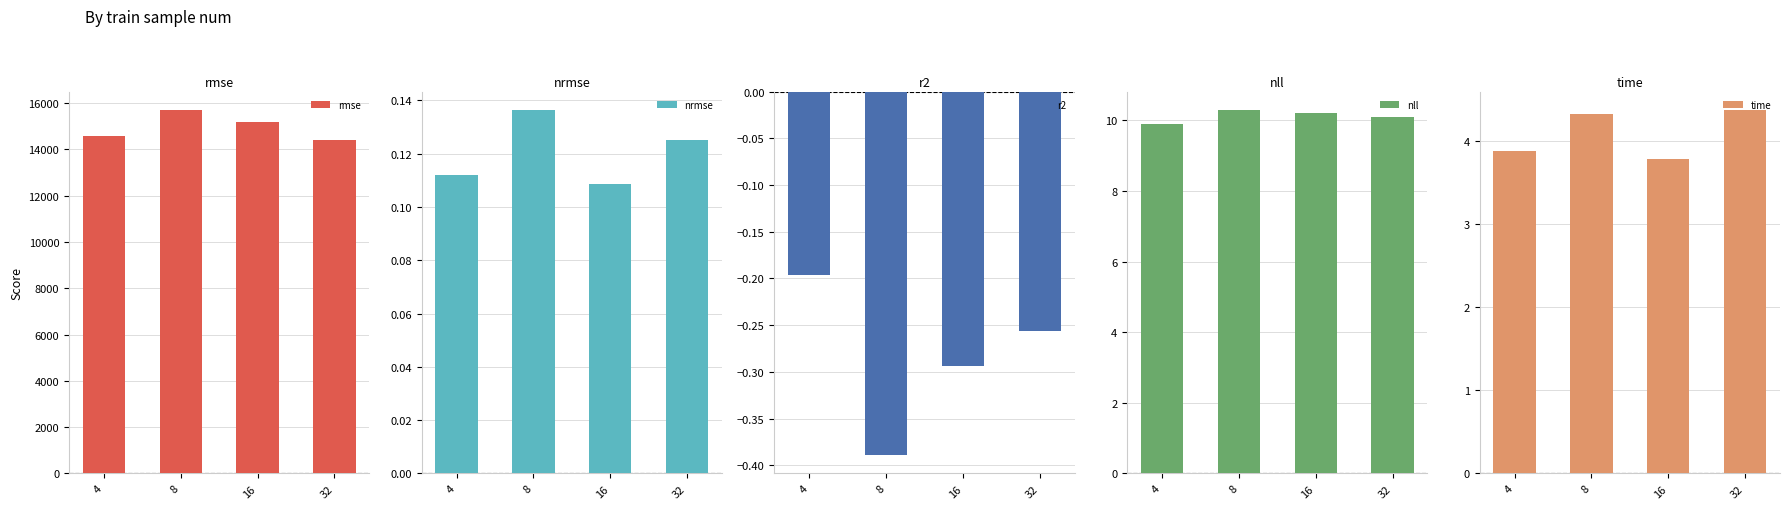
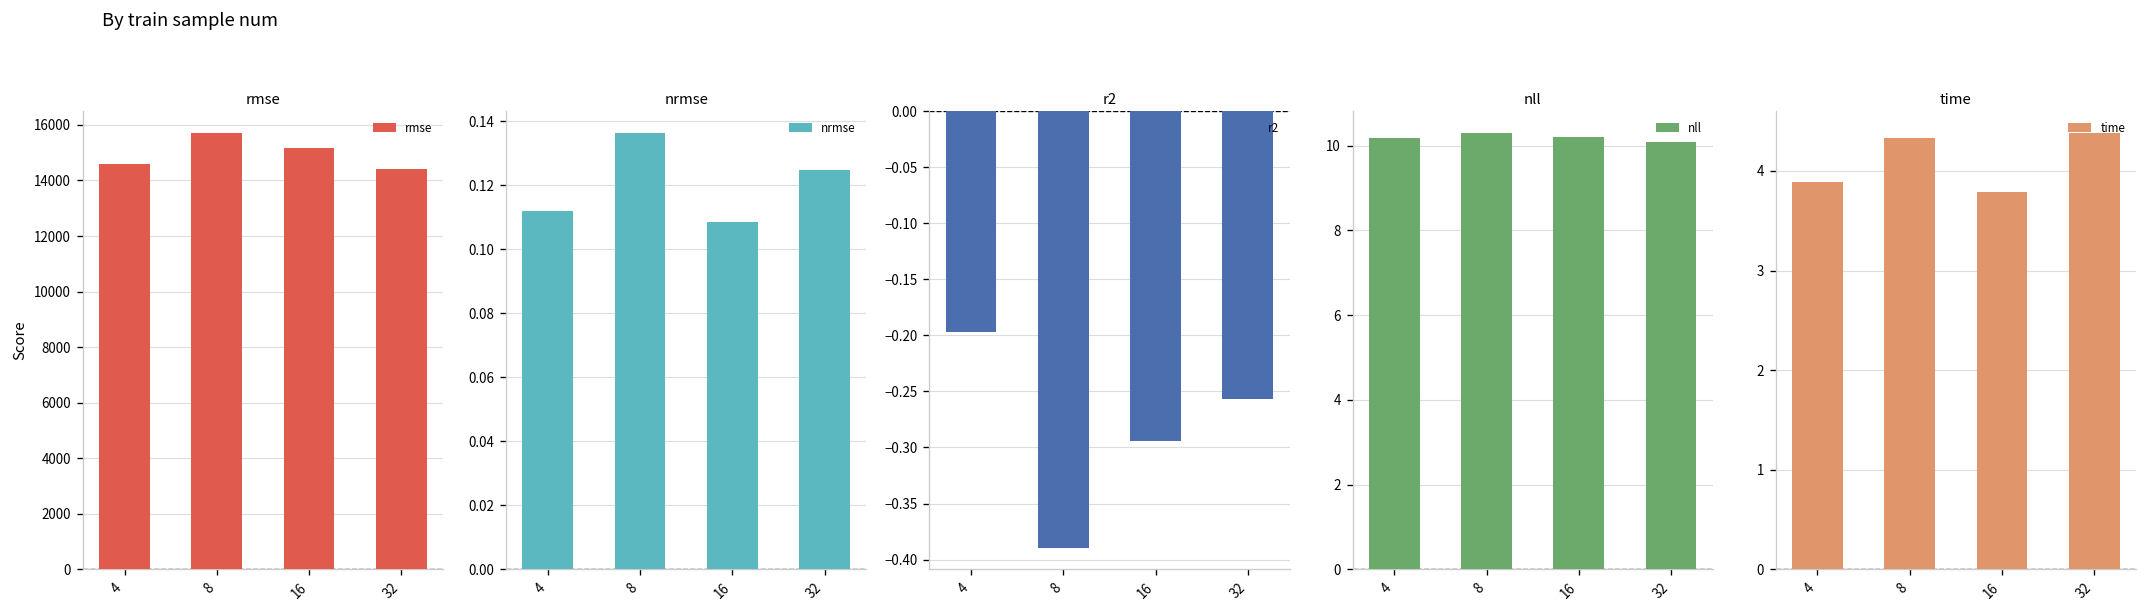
nll, 4: 9.9 -> 10.2
